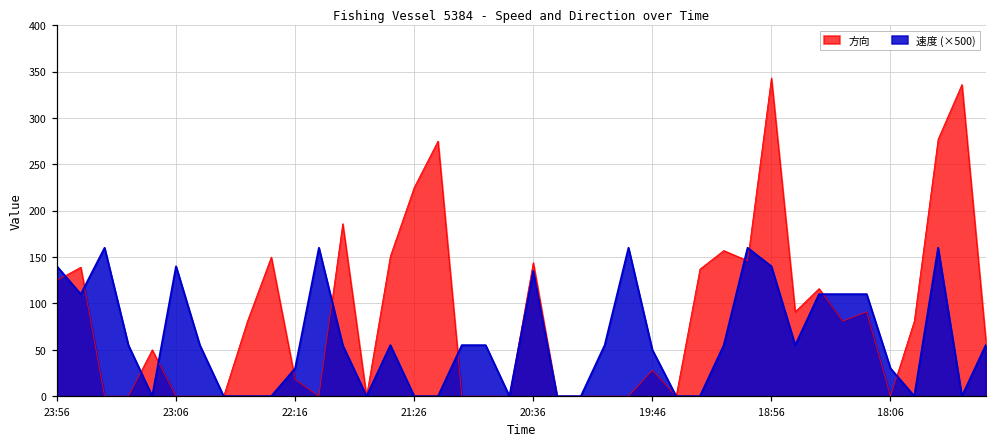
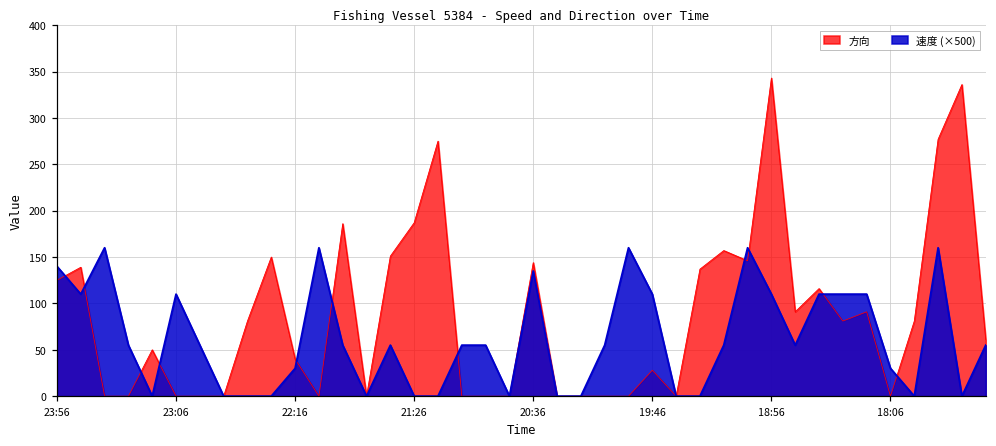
速度 (×500), 23:06: 140 -> 110
方向, 22:16: 20 -> 40
方向, 21:26: 230 -> 190
速度 (×500), 19:46: 50 -> 110
速度 (×500), 18:56: 140 -> 110
